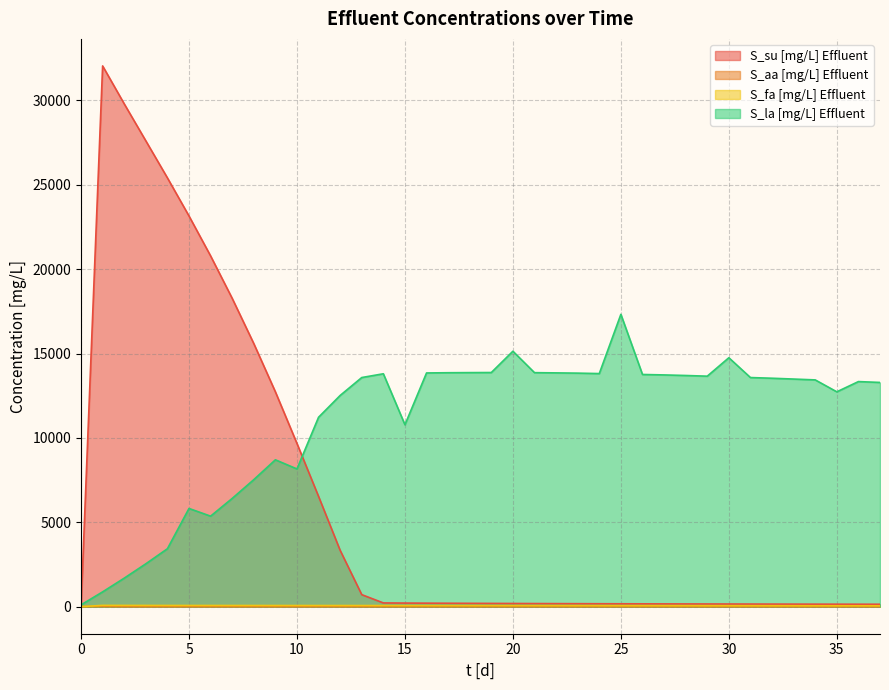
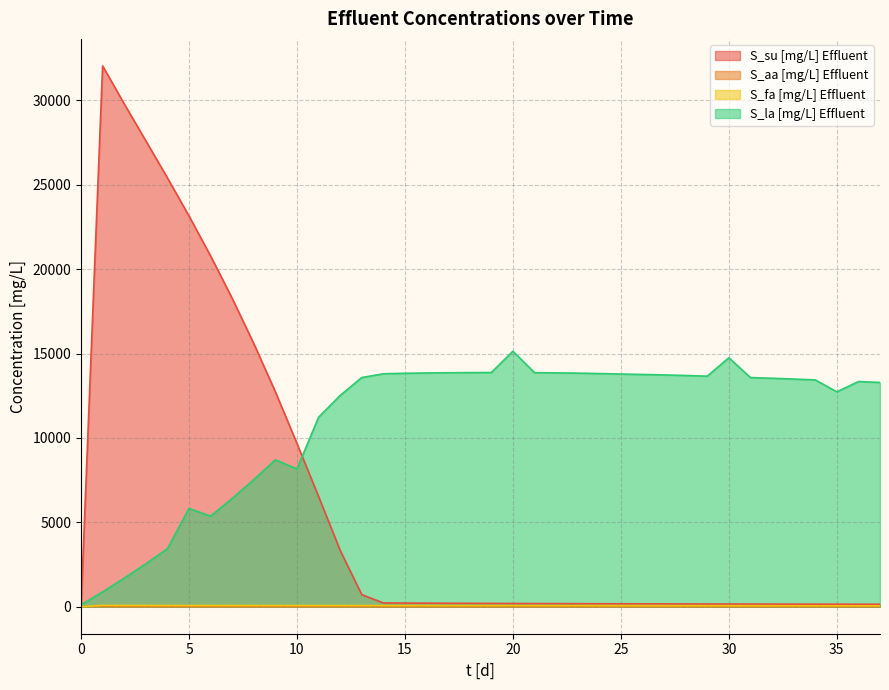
S_la [mg/L] Effluent, 15: 10800 -> 13800
S_la [mg/L] Effluent, 25: 17300 -> 13800
